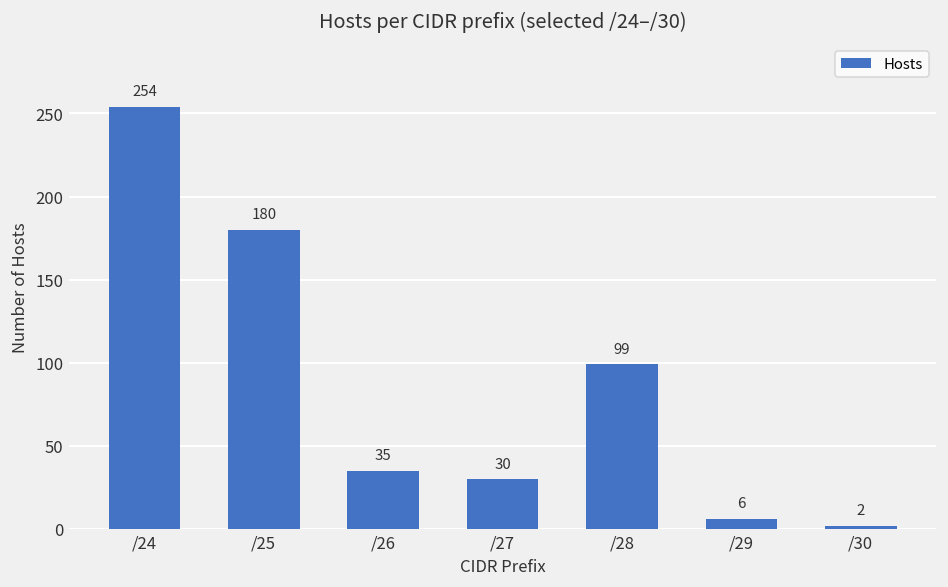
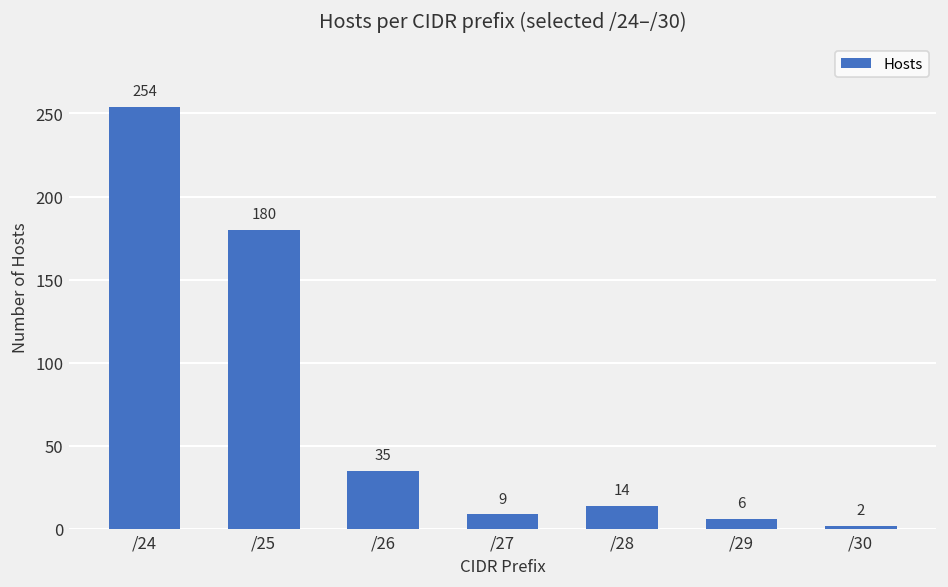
/27: 30 -> 9
/28: 99 -> 14
